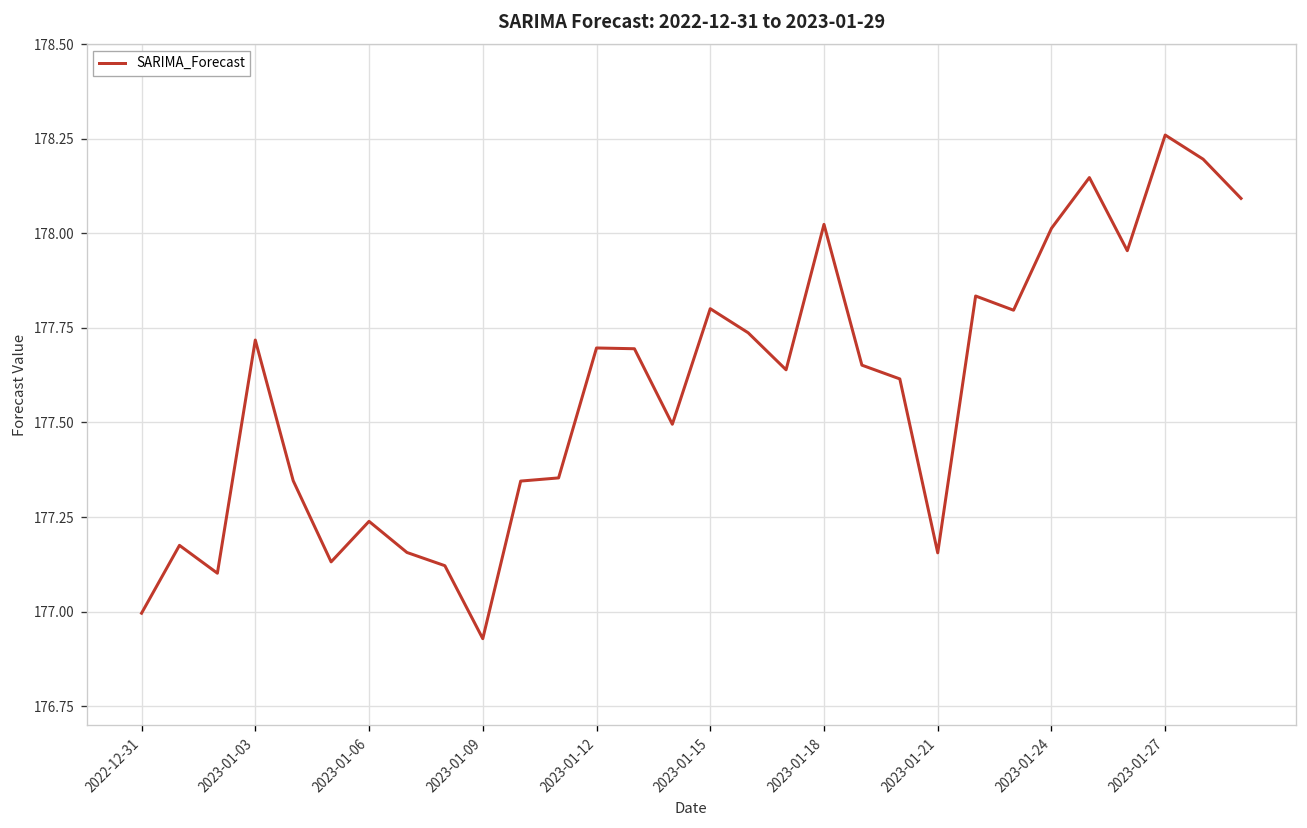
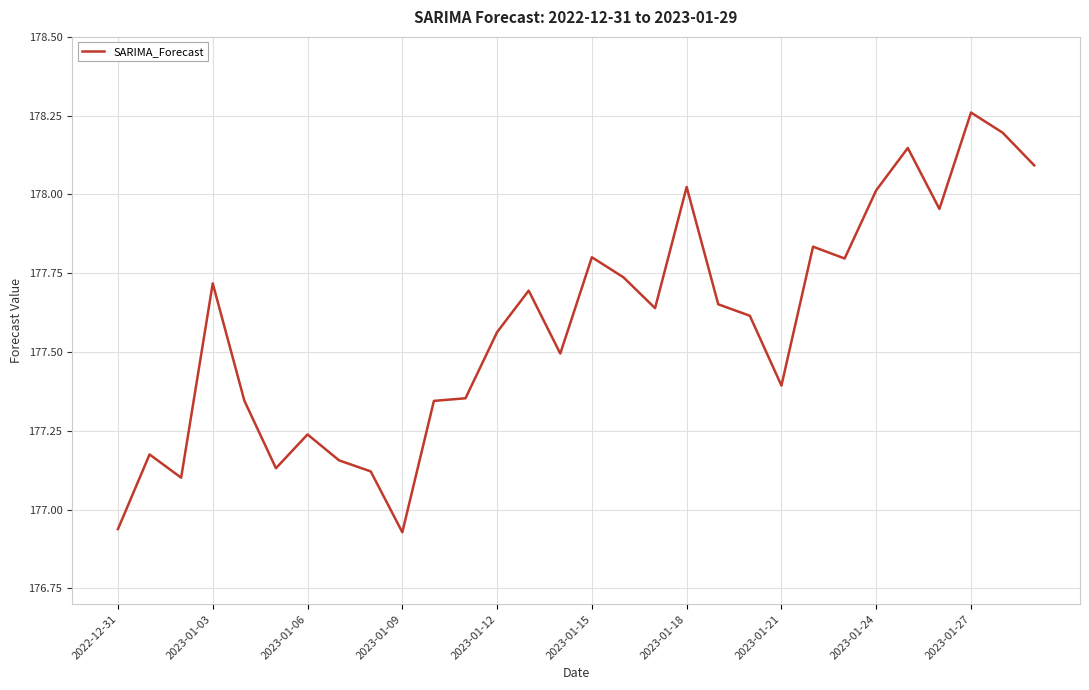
2022-12-31: 177.00 -> 176.94
2023-01-12: 177.70 -> 177.56
2023-01-21: 177.16 -> 177.39
